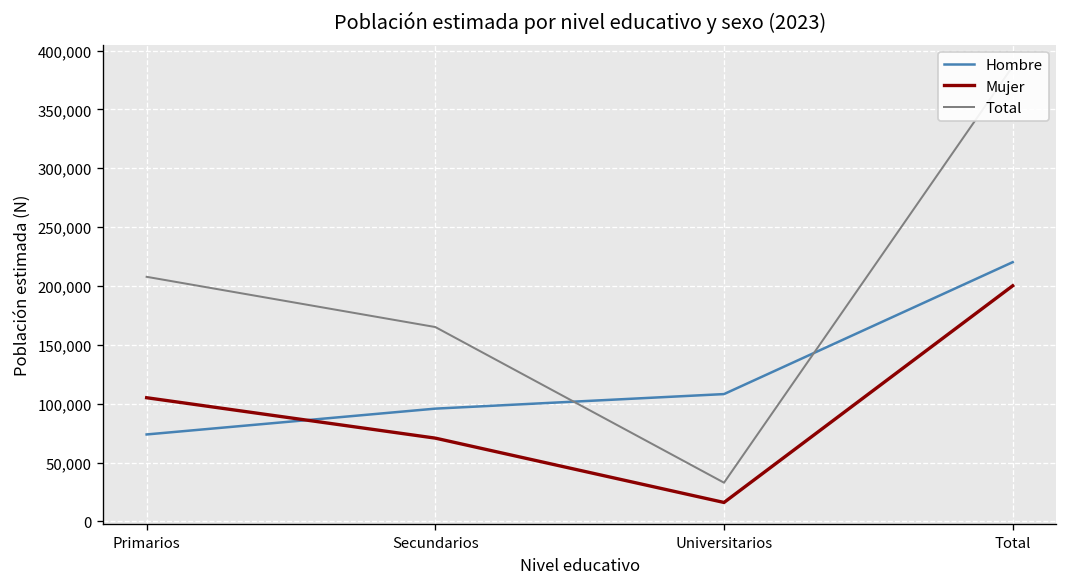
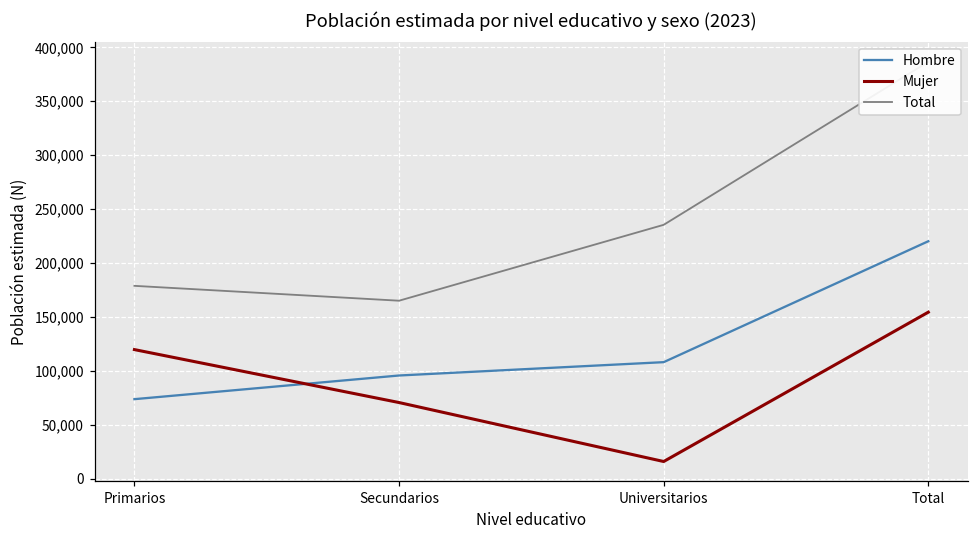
Mujer, Primarios: 110,000 -> 120,000
Total, Primarios: 210,000 -> 180,000
Total, Universitarios: 30,000 -> 240,000
Mujer, Total: 200,000 -> 150,000
